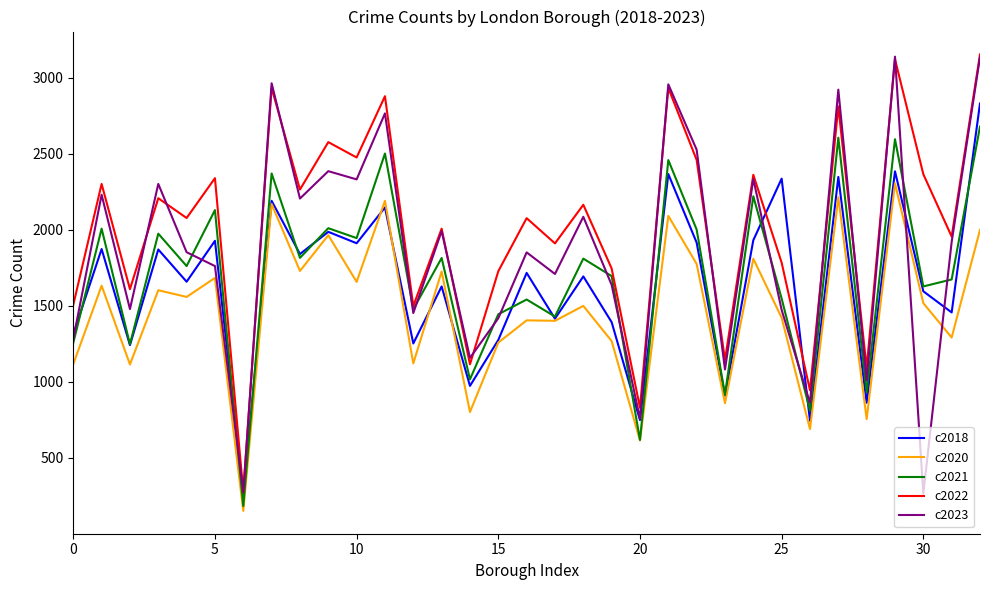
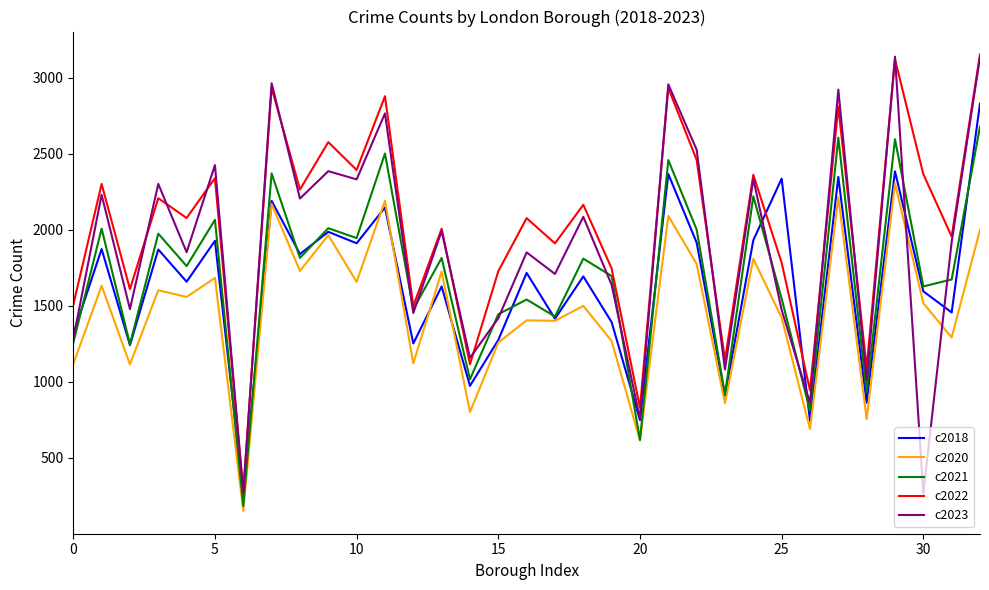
c2021, 5: 2130 -> 2070
c2023, 5: 1760 -> 2430
c2022, 10: 2480 -> 2390
